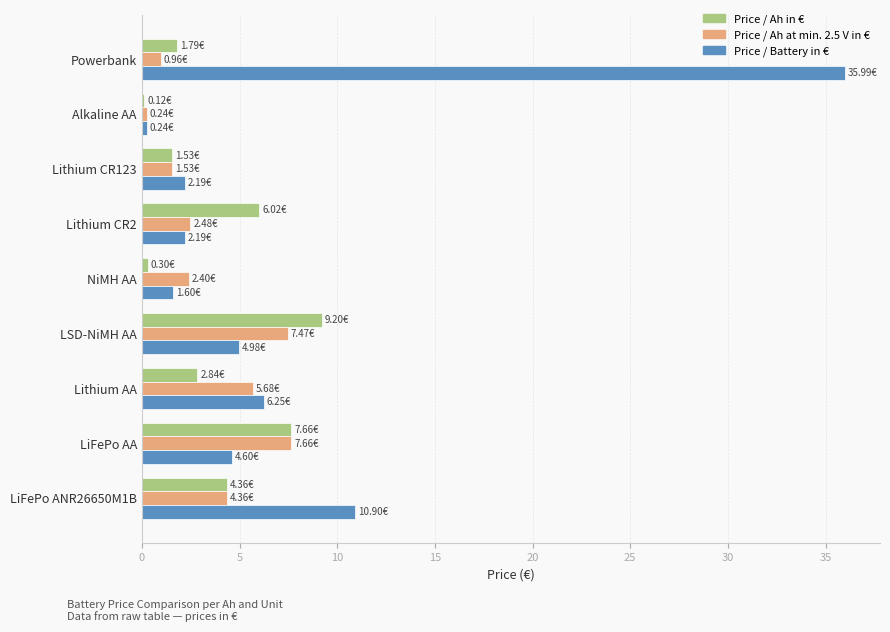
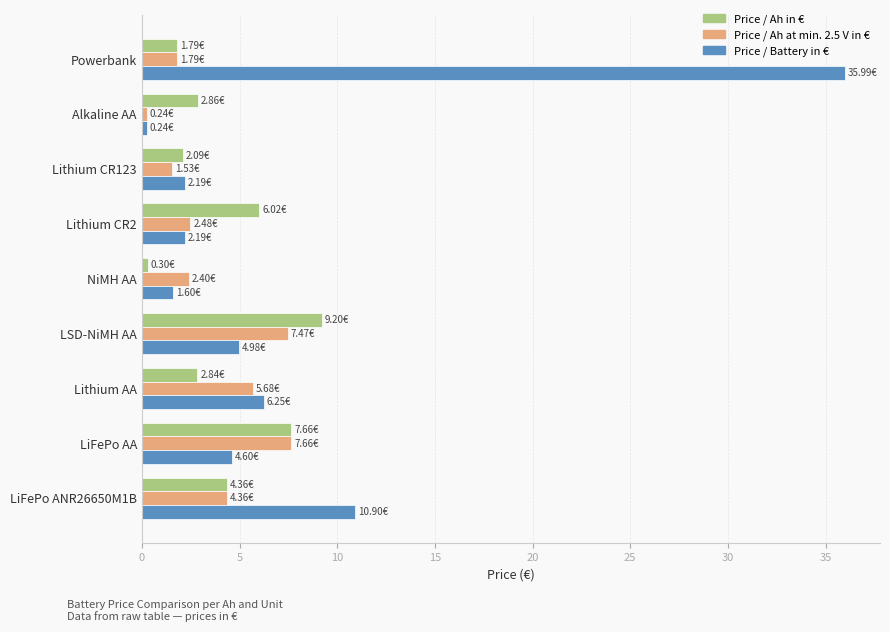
Price / Ah at min. 2.5 V in €, Powerbank: 0.96€ -> 1.79€
Price / Ah in €, Alkaline AA: 0.12€ -> 2.86€
Price / Ah in €, Lithium CR123: 1.53€ -> 2.09€
